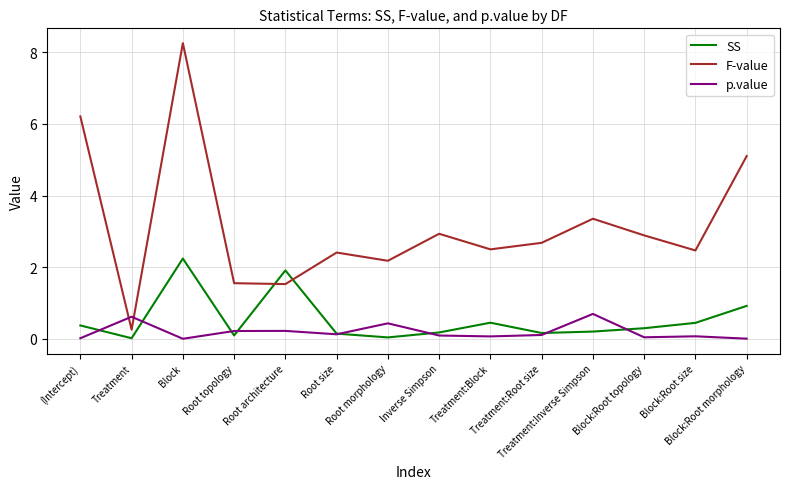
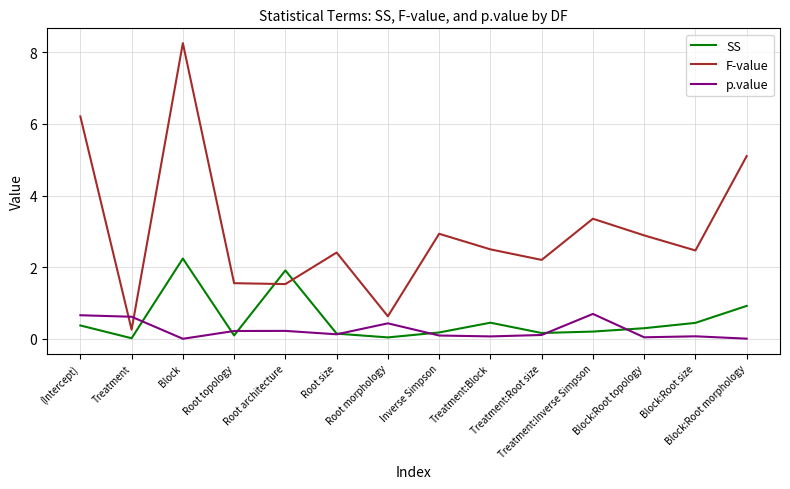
p.value, (Intercept): 0.0 -> 0.7
F-value, Root morphology: 2.2 -> 0.6
F-value, Treatment:Root size: 2.7 -> 2.2
